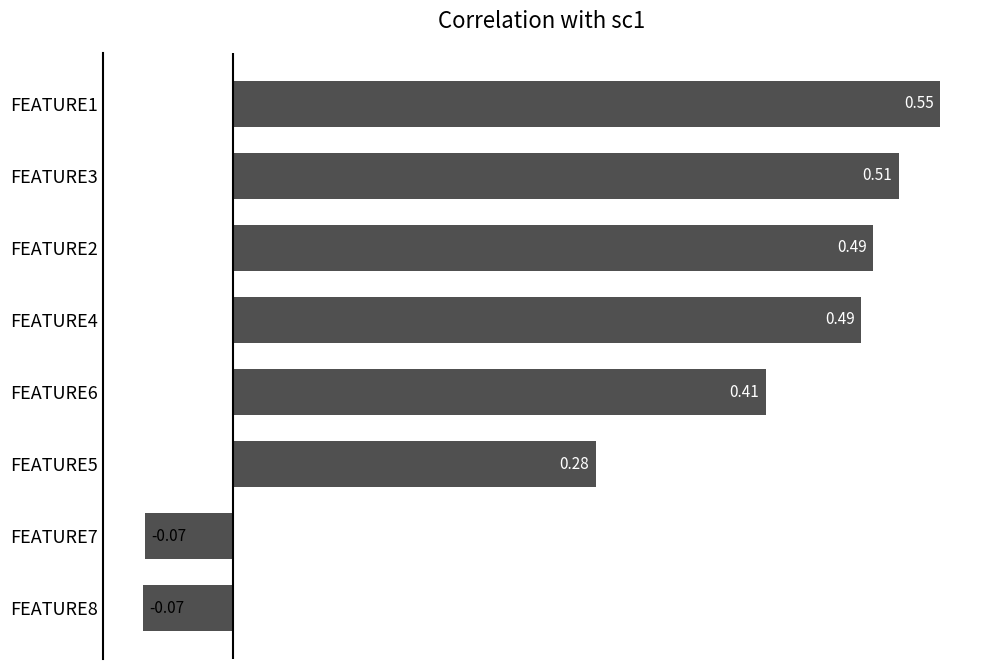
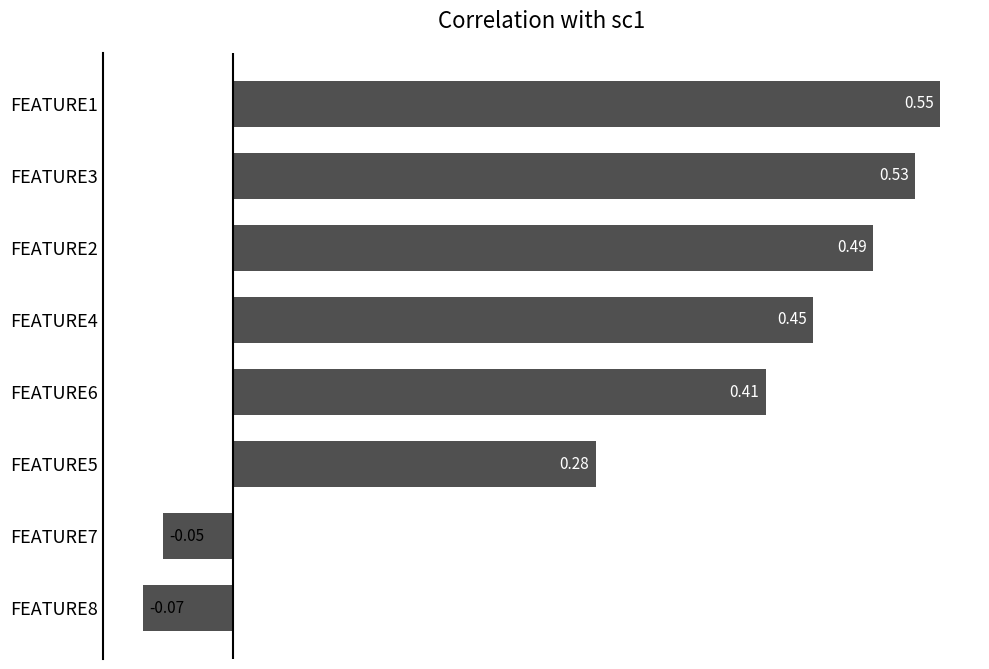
FEATURE3: 0.51 -> 0.53
FEATURE4: 0.49 -> 0.45
FEATURE7: -0.07 -> -0.05
